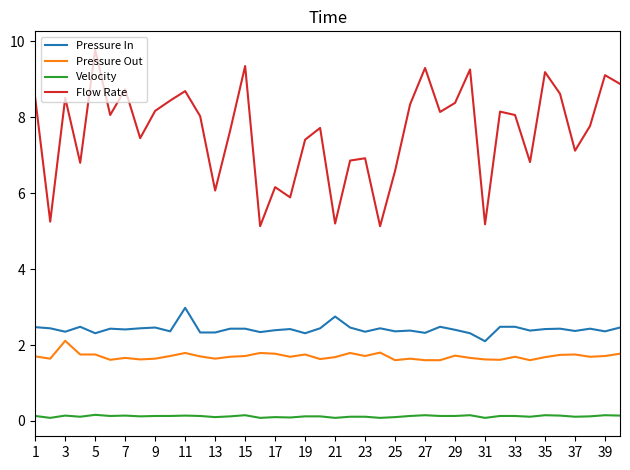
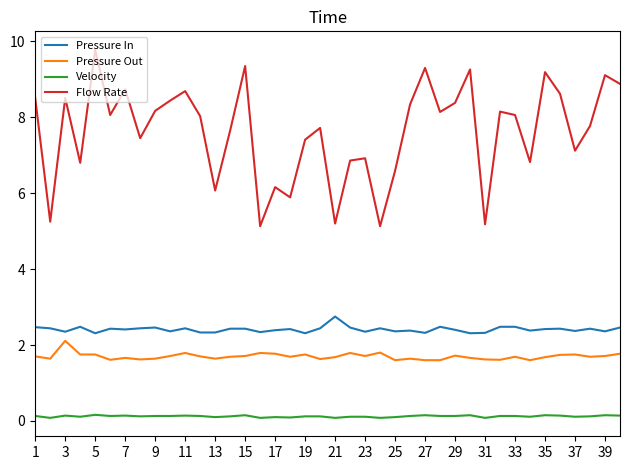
Pressure In, 11: 3.0 -> 2.4
Pressure In, 31: 2.1 -> 2.3
